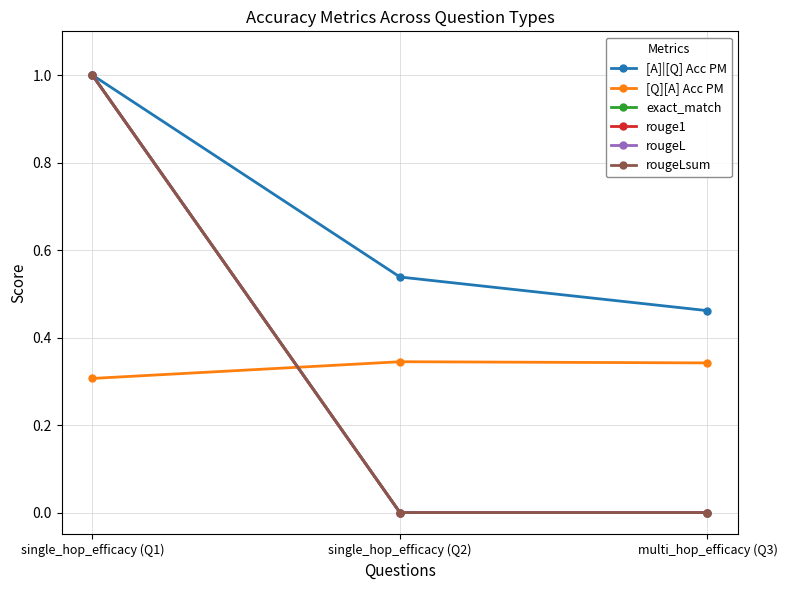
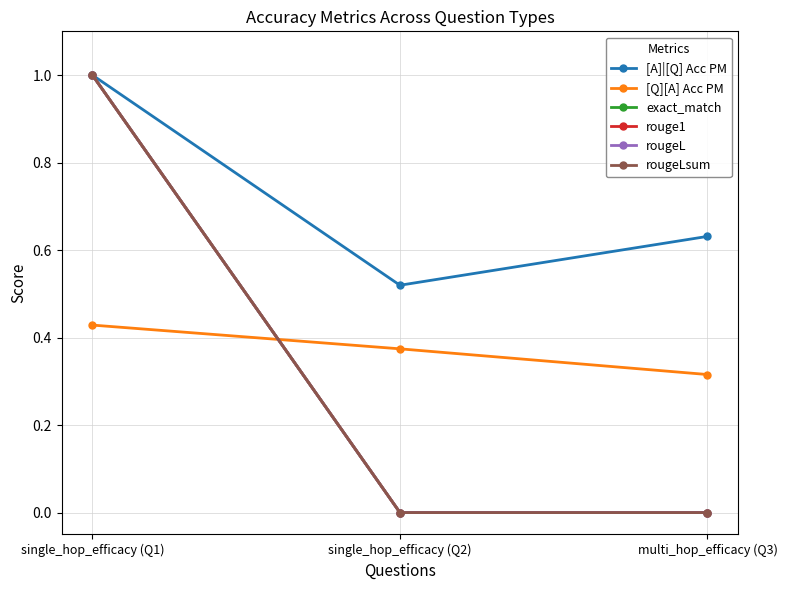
[Q][A] Acc PM, single_hop_efficacy (Q1): 0.31 -> 0.43
[A]|[Q] Acc PM, single_hop_efficacy (Q2): 0.54 -> 0.52
[Q][A] Acc PM, single_hop_efficacy (Q2): 0.34 -> 0.37
[A]|[Q] Acc PM, multi_hop_efficacy (Q3): 0.46 -> 0.63
[Q][A] Acc PM, multi_hop_efficacy (Q3): 0.34 -> 0.32
